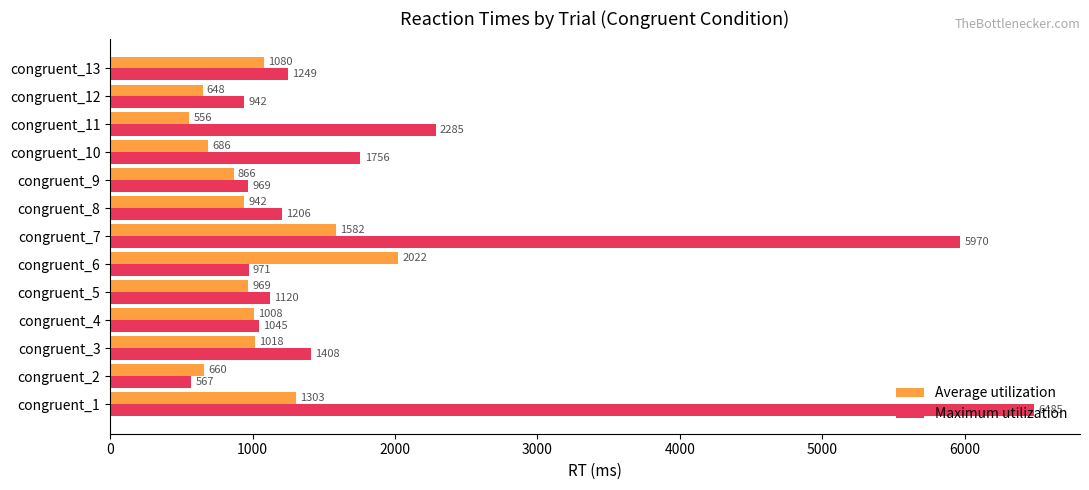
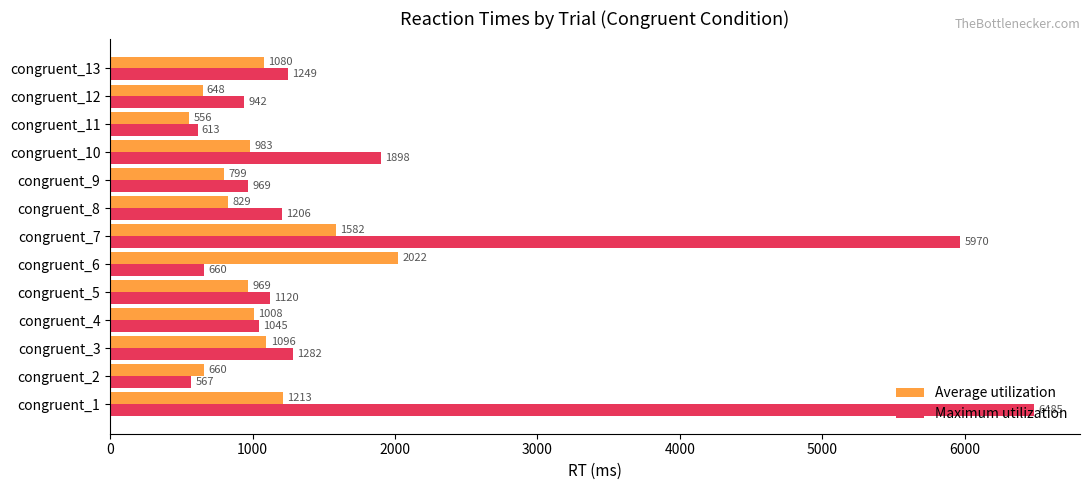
Maximum utilization, congruent_11: 2285 -> 613
Average utilization, congruent_10: 686 -> 983
Maximum utilization, congruent_10: 1756 -> 1898
Average utilization, congruent_9: 866 -> 799
Average utilization, congruent_8: 942 -> 829
Maximum utilization, congruent_6: 971 -> 660
Average utilization, congruent_3: 1018 -> 1096
Maximum utilization, congruent_3: 1408 -> 1282
Average utilization, congruent_1: 1303 -> 1213
